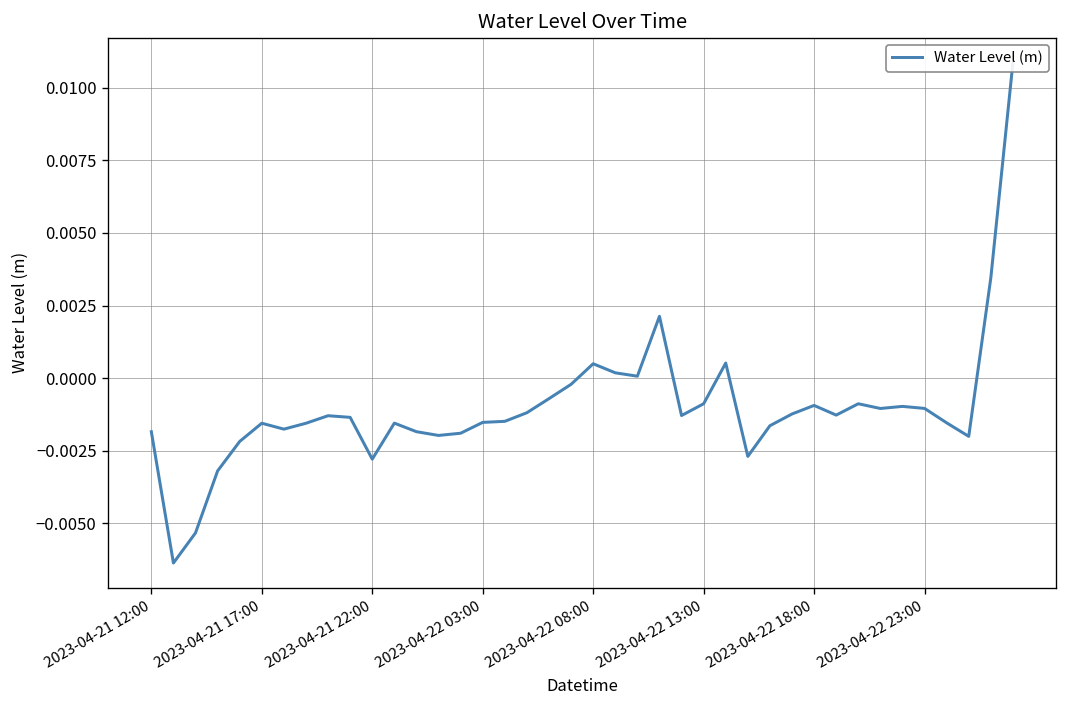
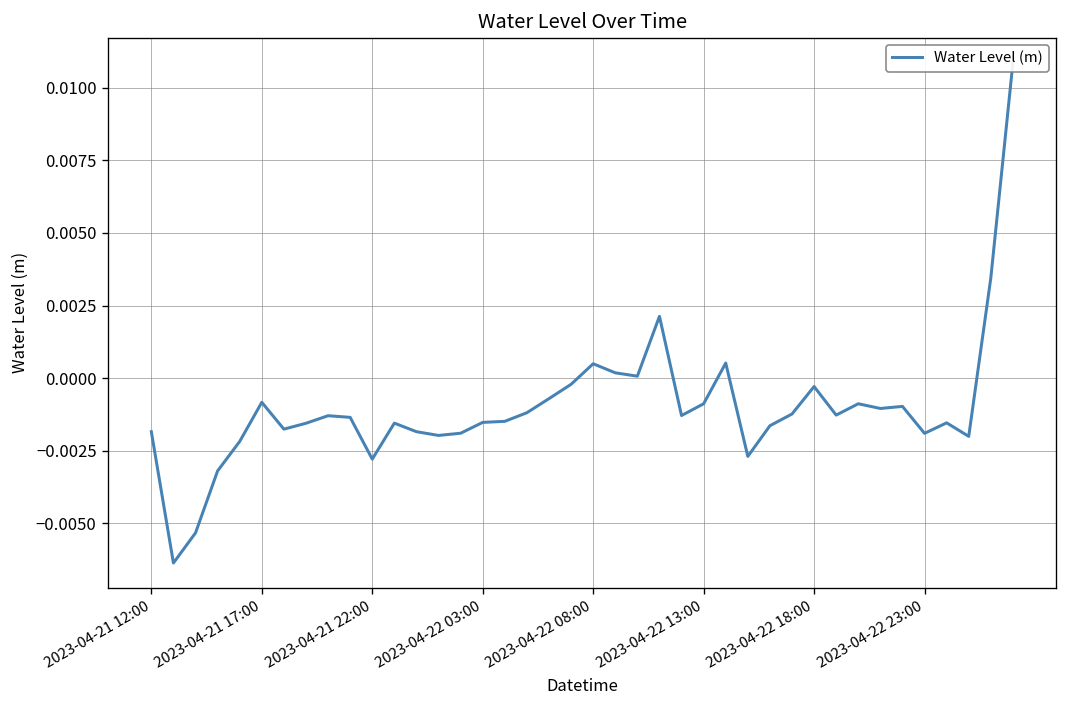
2023-04-21 17:00: -0.0016 -> -0.0008
2023-04-22 18:00: -0.0009 -> -0.0003
2023-04-22 23:00: -0.0010 -> -0.0019
